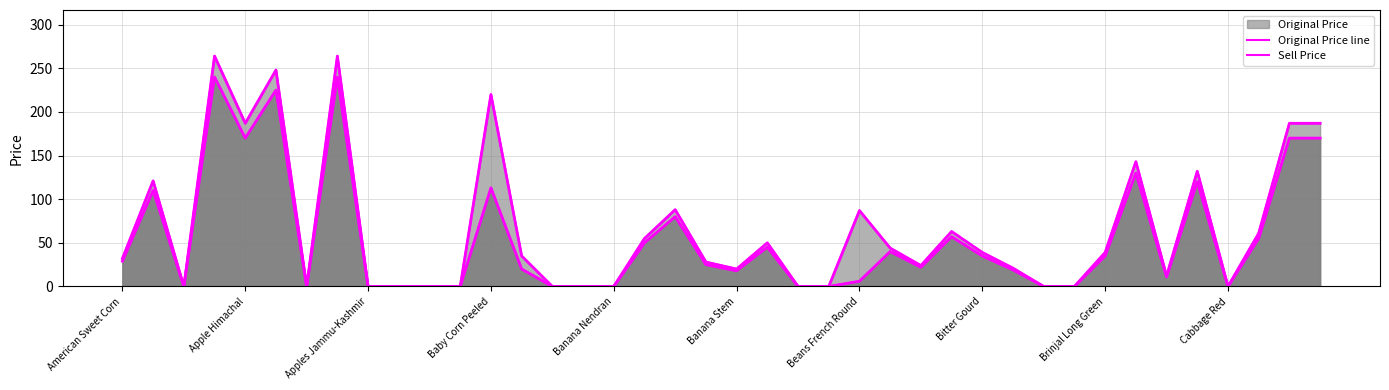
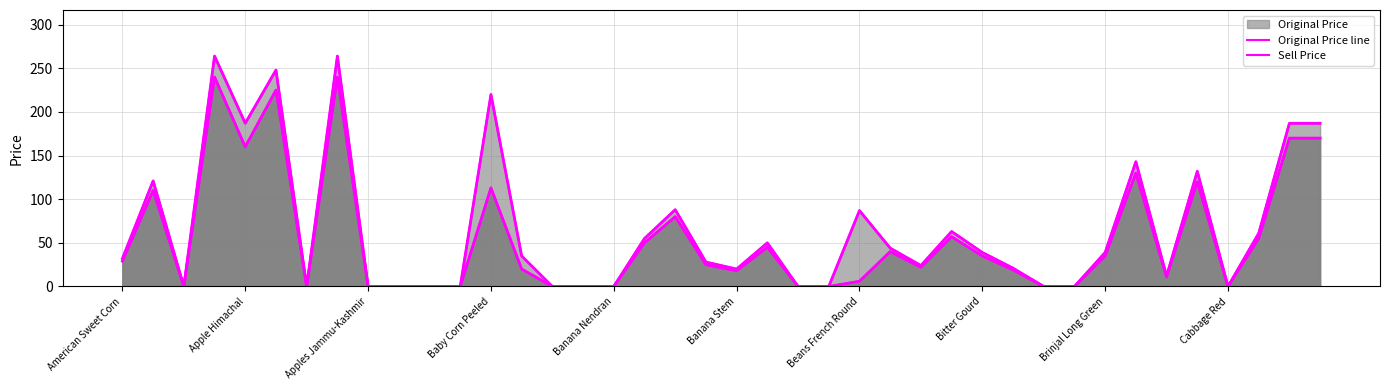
Sell Price, Apple Himachal: 170 -> 160
